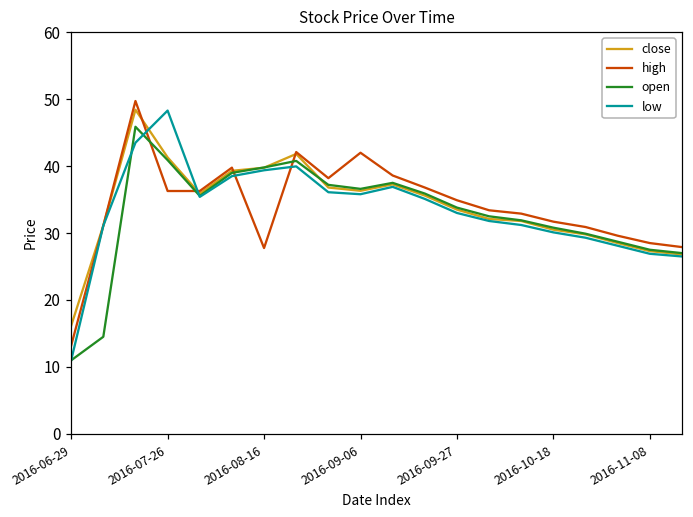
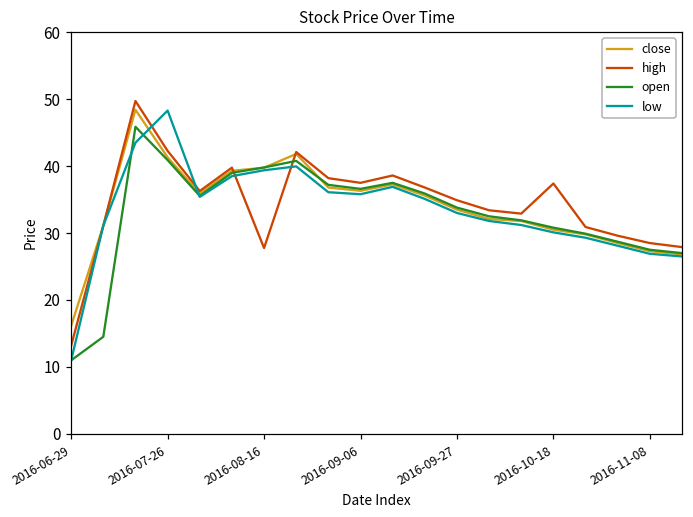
high, 2016-07-26: 36 -> 42
high, 2016-09-06: 42 -> 38
high, 2016-10-18: 32 -> 37
